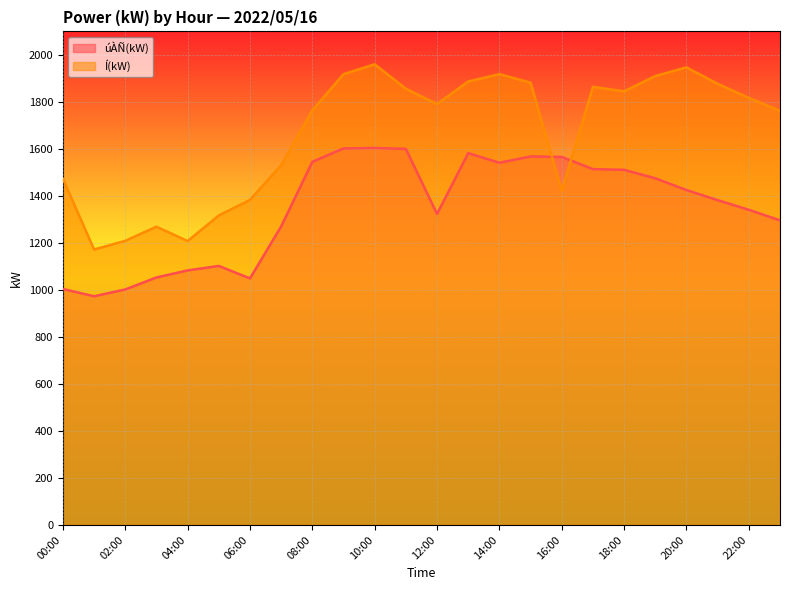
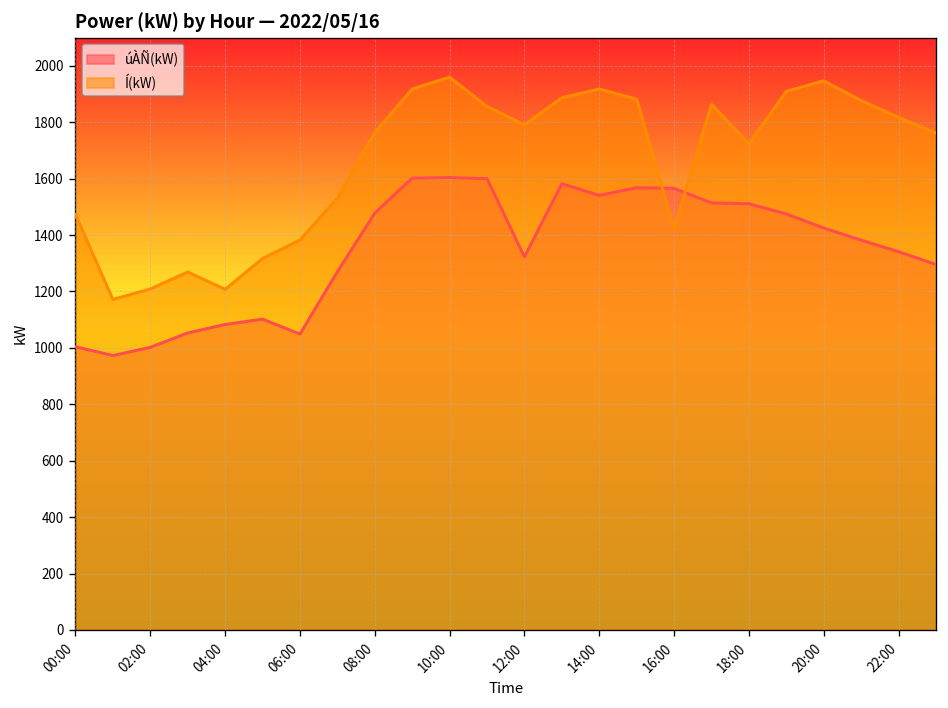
úÀÑ(kW), 08:00: 1550 -> 1480
Í(kW), 18:00: 1850 -> 1720
